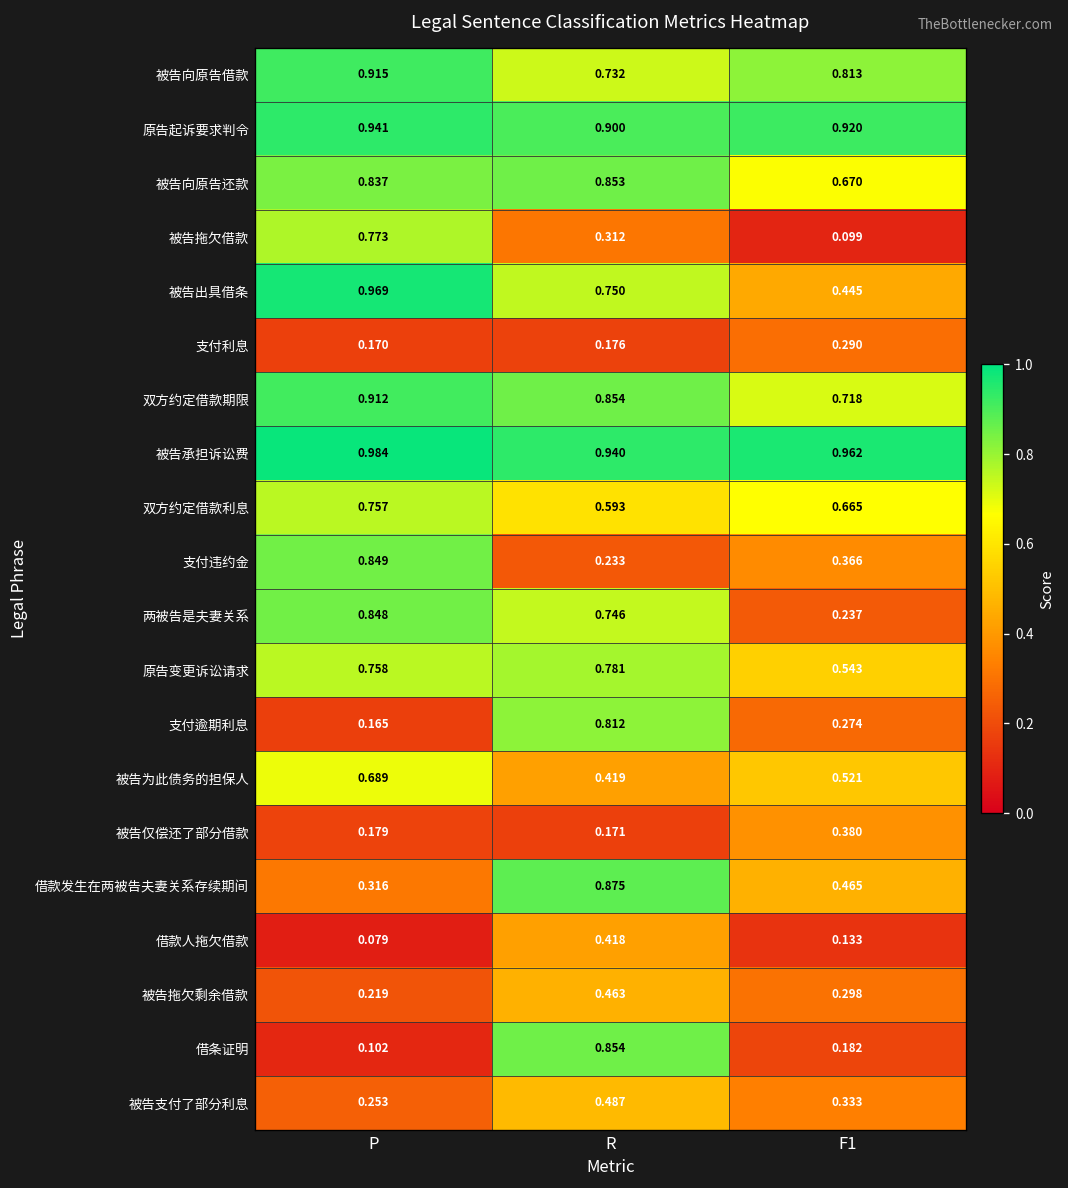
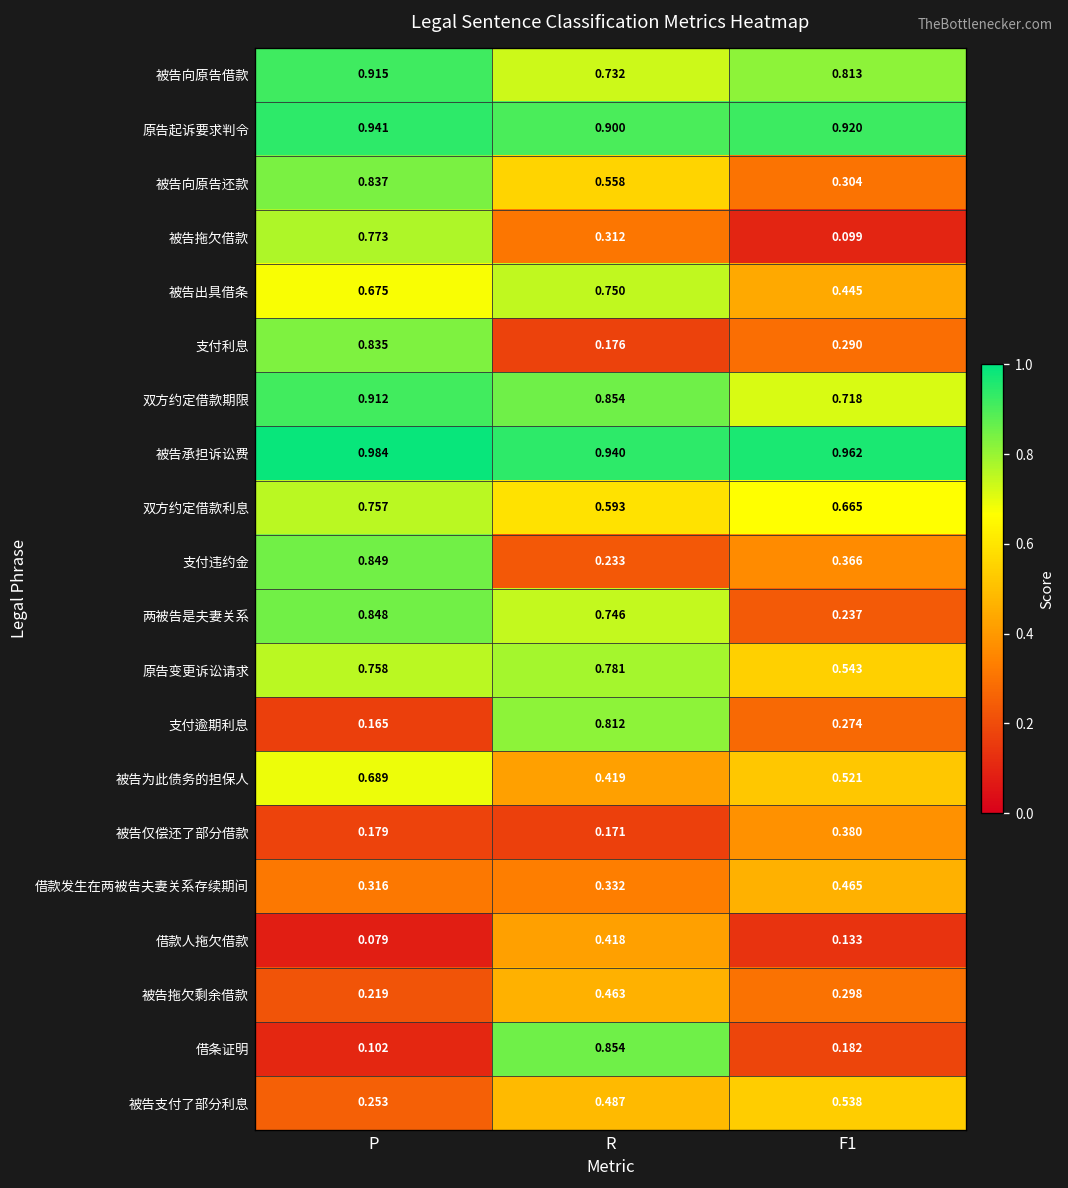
被告向原告还款, R: 0.853 -> 0.558
被告向原告还款, F1: 0.670 -> 0.304
被告出具借条, P: 0.969 -> 0.675
支付利息, P: 0.170 -> 0.835
借款发生在两被告夫妻关系存续期间, R: 0.875 -> 0.332
被告支付了部分利息, F1: 0.333 -> 0.538
